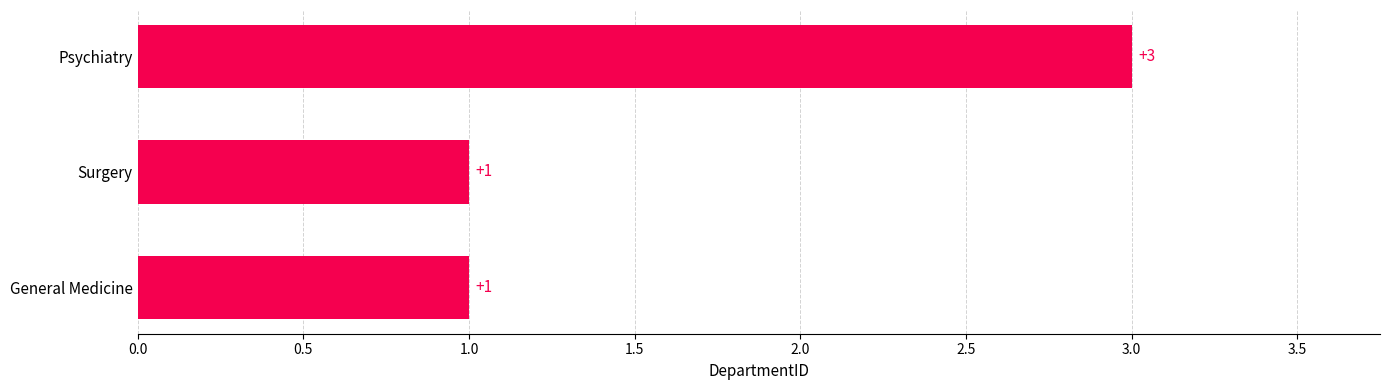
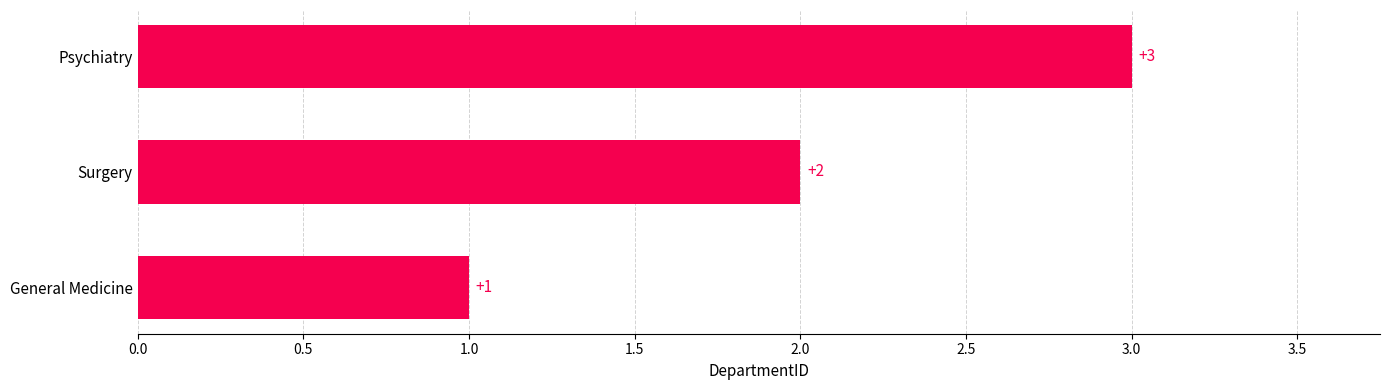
Surgery: +1 -> +2
